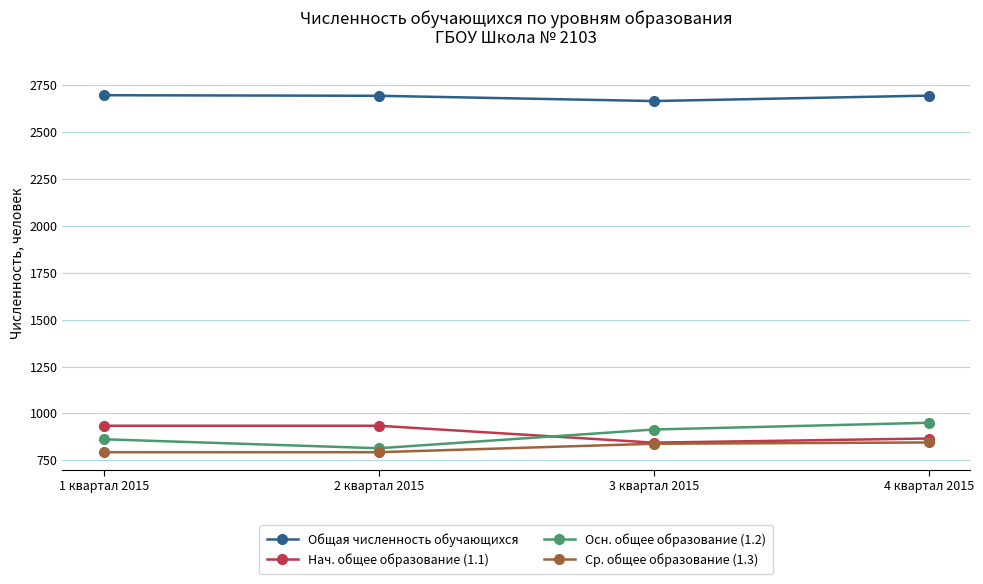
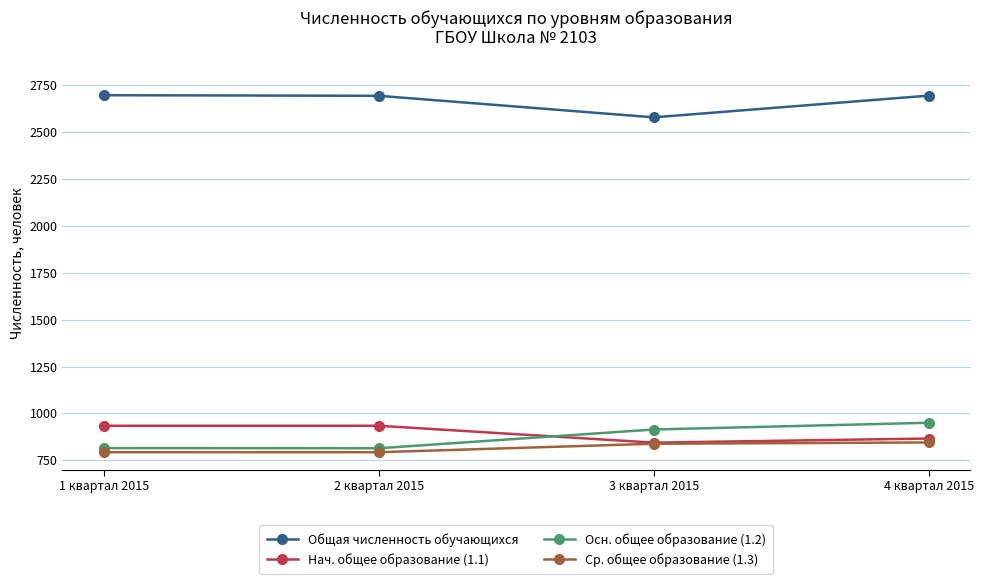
Осн. общее образование (1.2), 1 квартал 2015: 860 -> 820
Общая численность обучающихся, 3 квартал 2015: 2670 -> 2580
